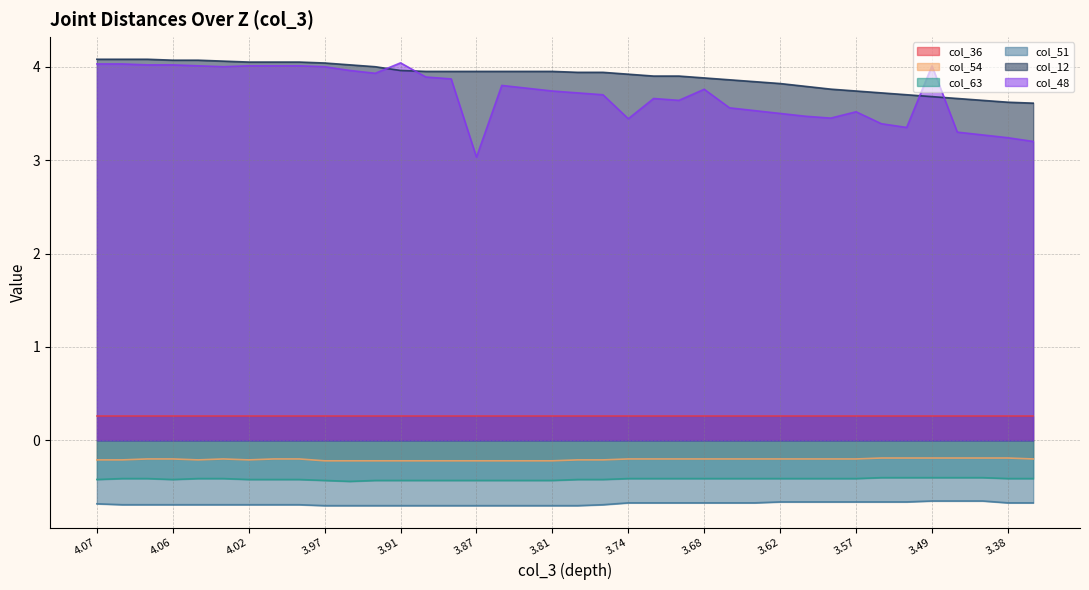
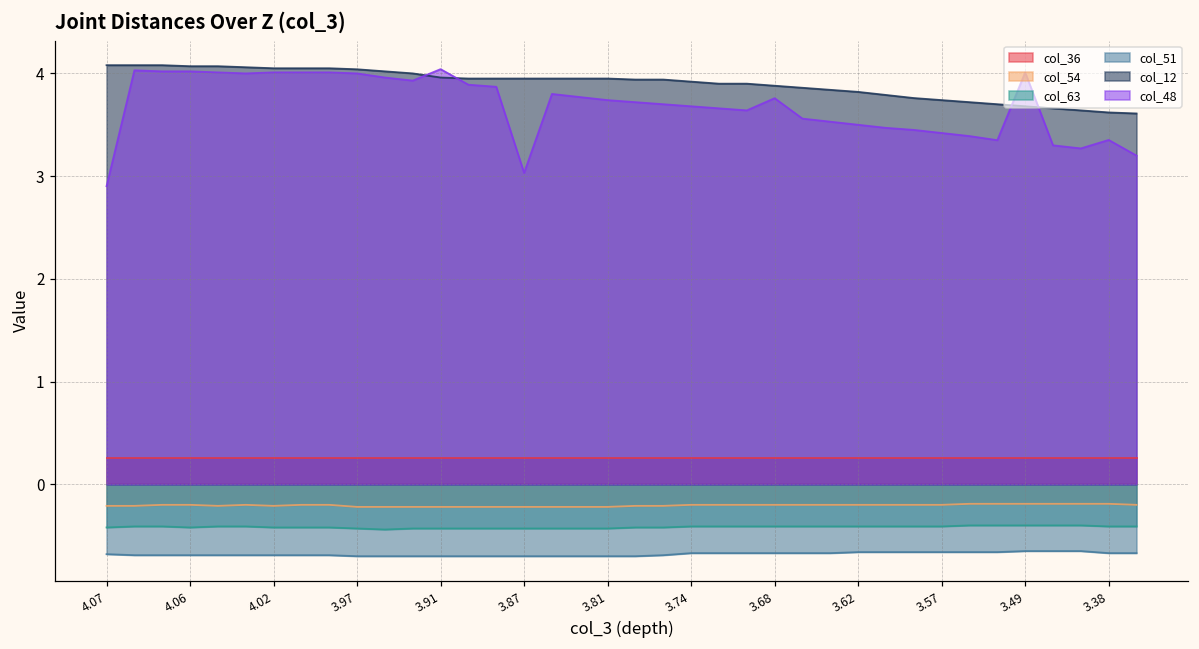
col_48, 4.07: 4.0 -> 2.9
col_48, 3.74: 3.4 -> 3.7
col_48, 3.57: 3.5 -> 3.4
col_48, 3.38: 3.2 -> 3.4
